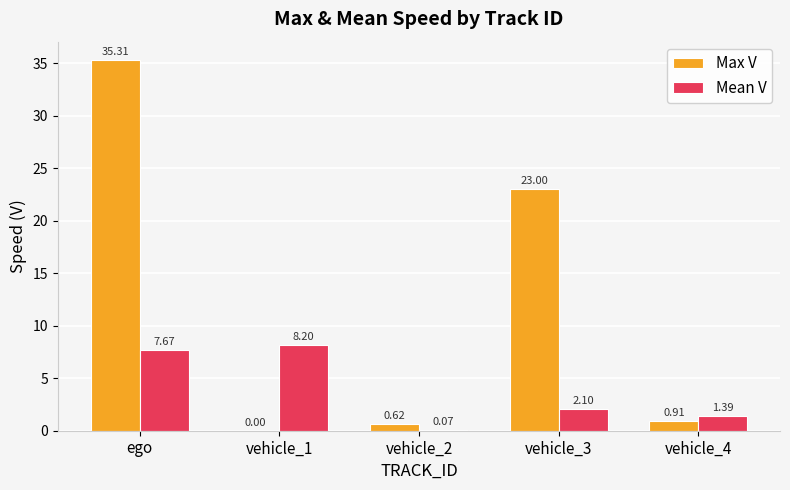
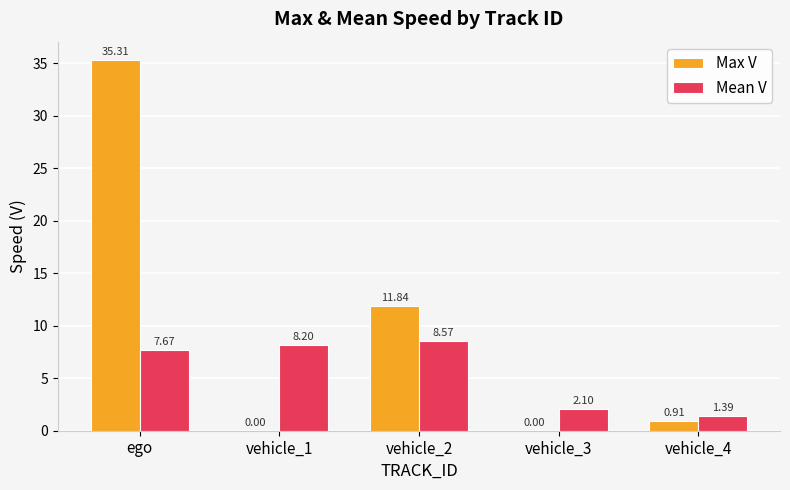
Max V, vehicle_2: 0.62 -> 11.84
Mean V, vehicle_2: 0.07 -> 8.57
Max V, vehicle_3: 23.00 -> 0.00
